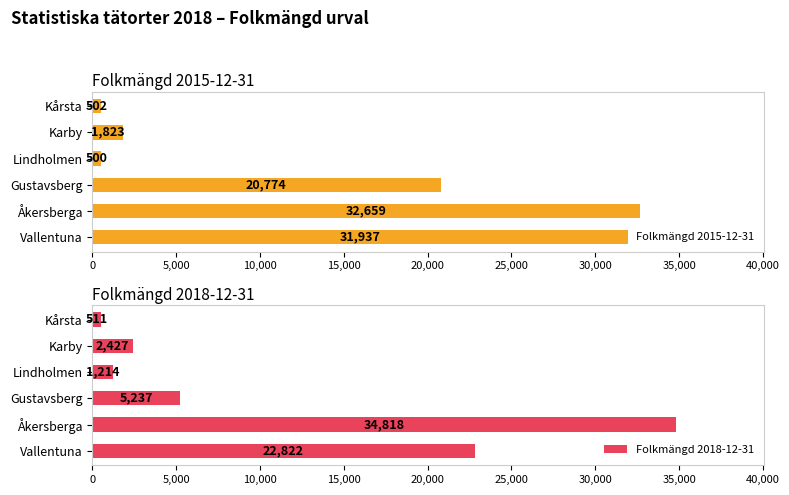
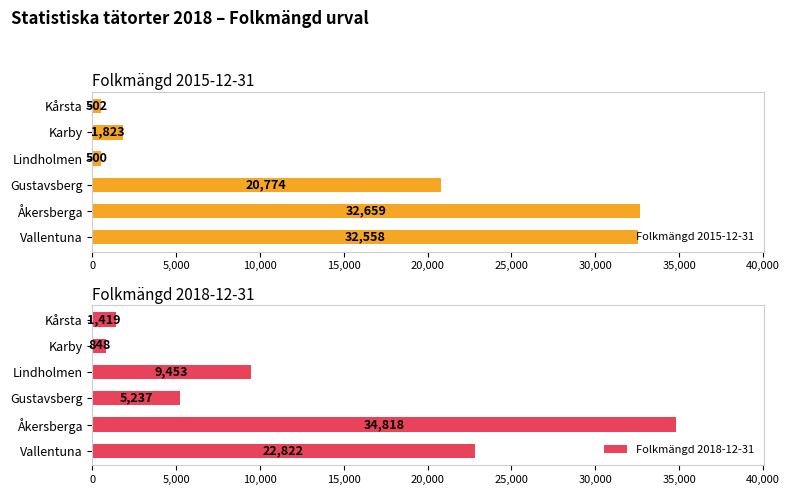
Folkmängd 2015-12-31, Vallentuna: 31,937 -> 32,558
Folkmängd 2018-12-31, Kårsta: 511 -> 1,419
Folkmängd 2018-12-31, Karby: 2,427 -> 848
Folkmängd 2018-12-31, Lindholmen: 1,214 -> 9,453
